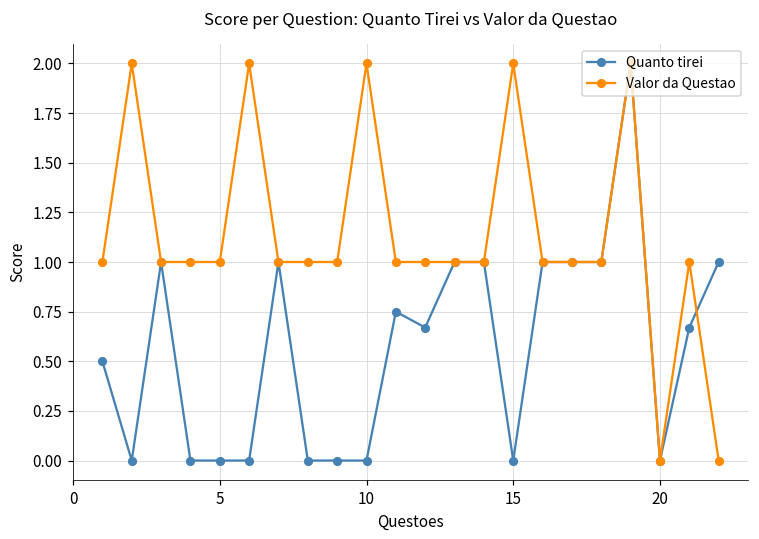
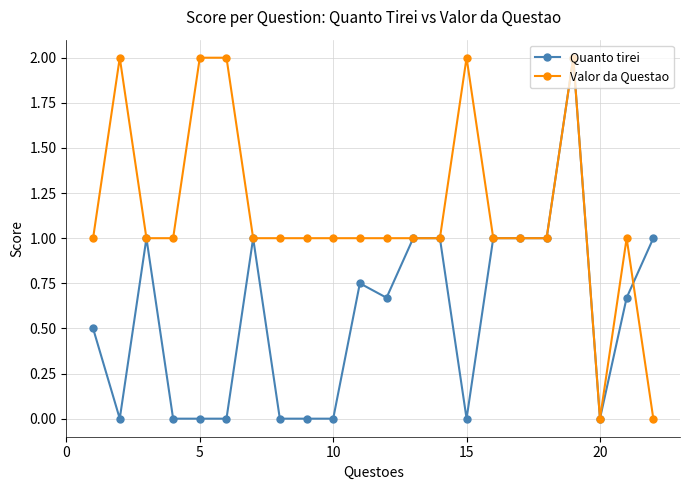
Valor da Questao, 5: 1 -> 2
Valor da Questao, 10: 2 -> 1
